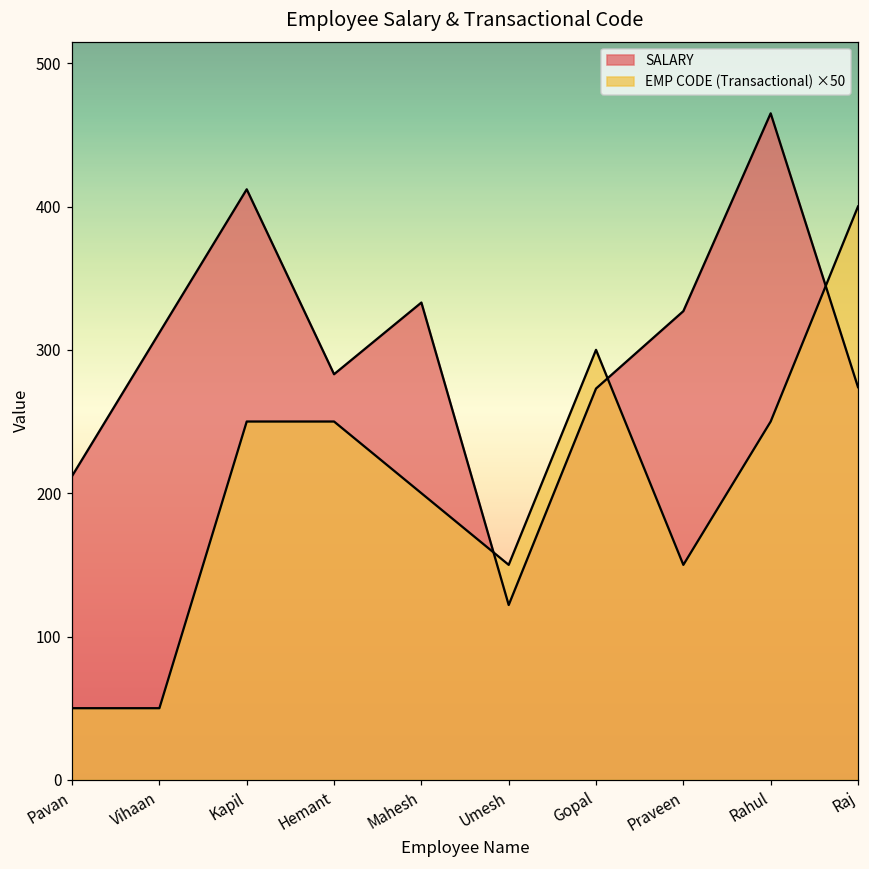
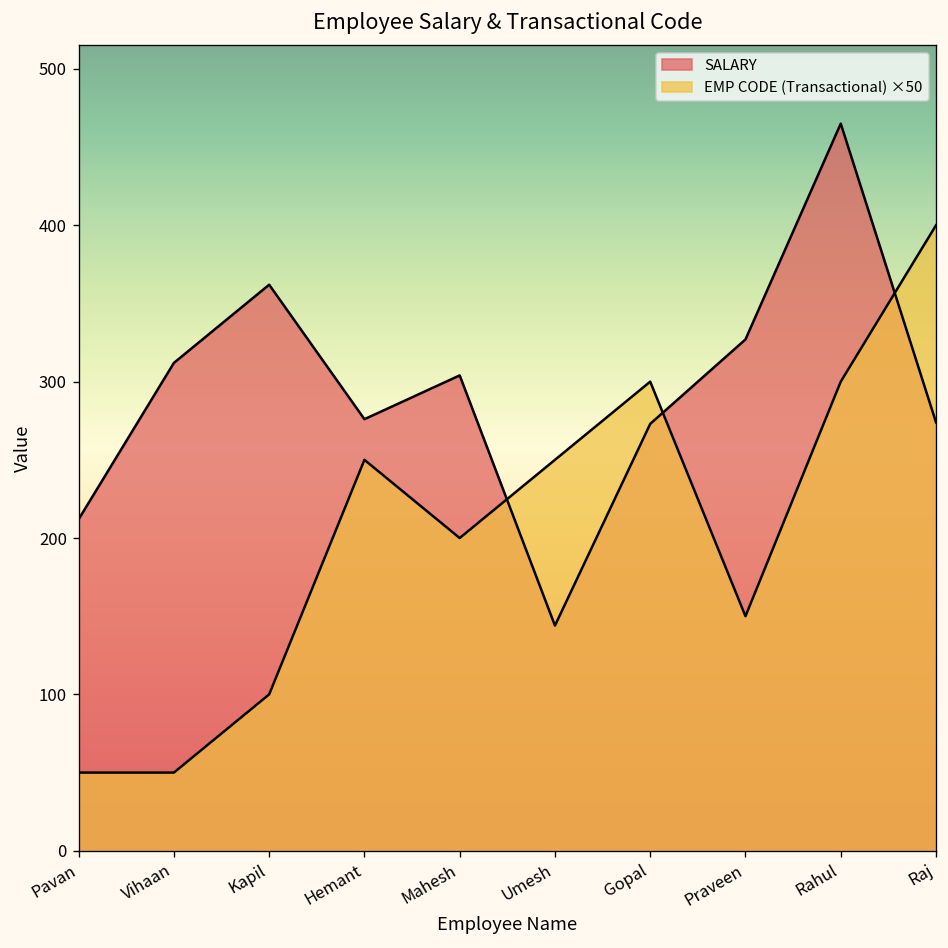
SALARY, Kapil: 412 -> 362
EMP CODE (Transactional) ×50, Kapil: 250 -> 100
SALARY, Hemant: 283 -> 276
SALARY, Mahesh: 333 -> 304
SALARY, Umesh: 122 -> 144
EMP CODE (Transactional) ×50, Umesh: 150 -> 250
EMP CODE (Transactional) ×50, Rahul: 250 -> 300
